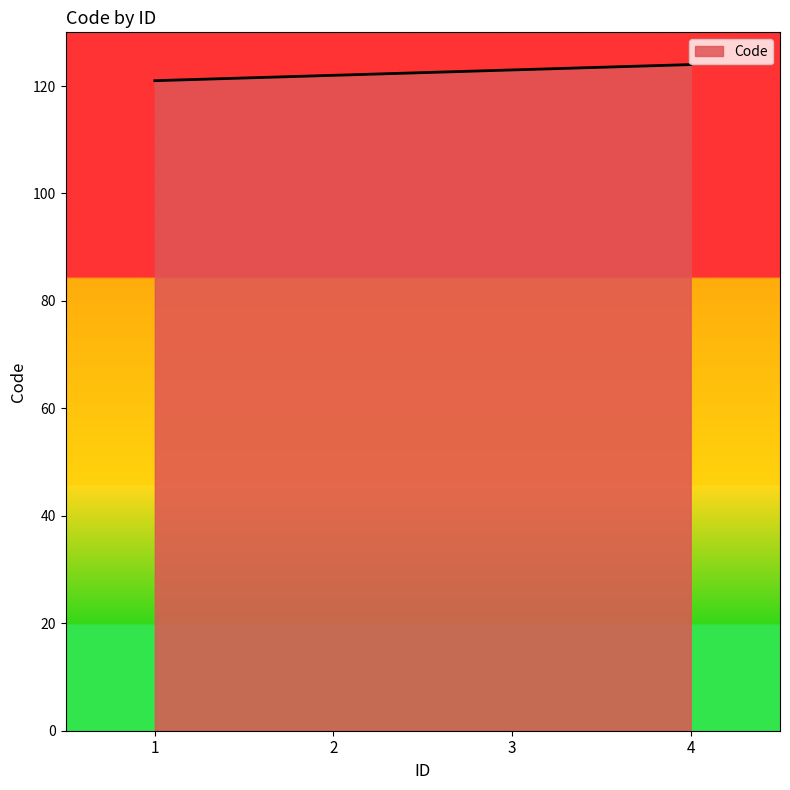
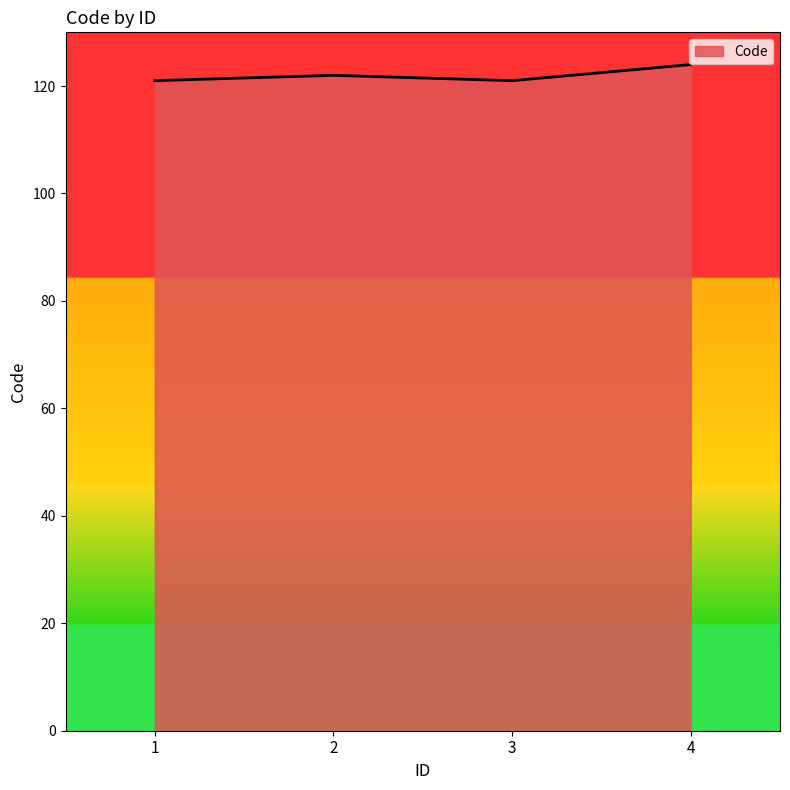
3: 123 -> 121
